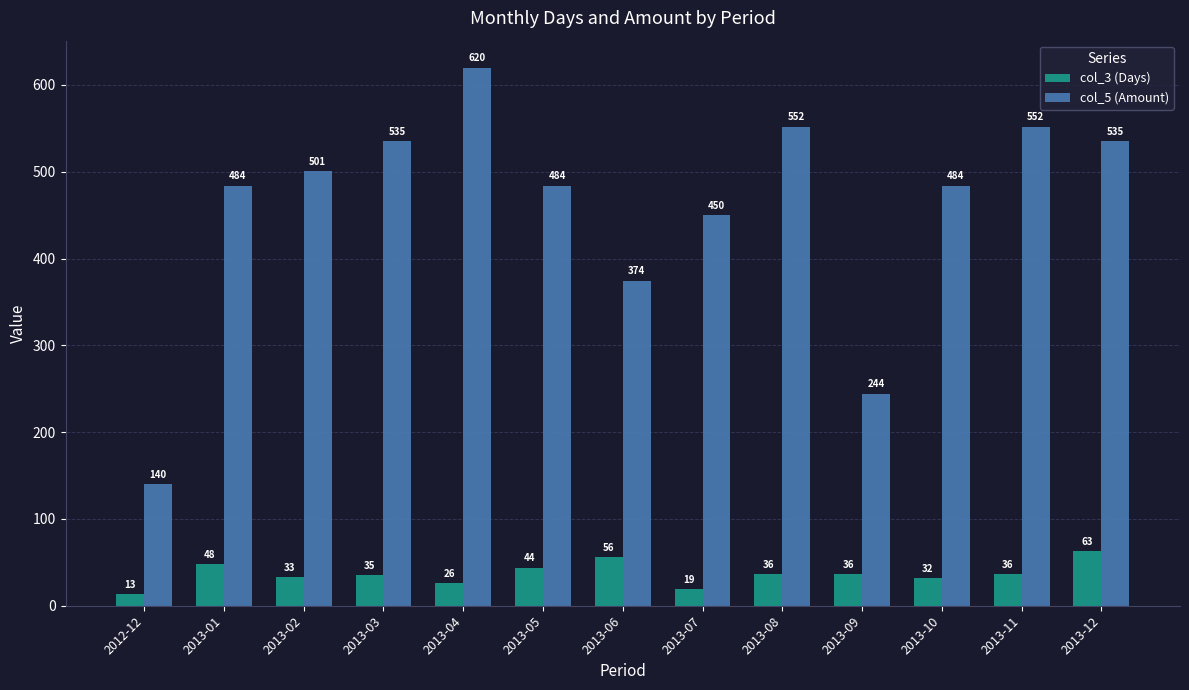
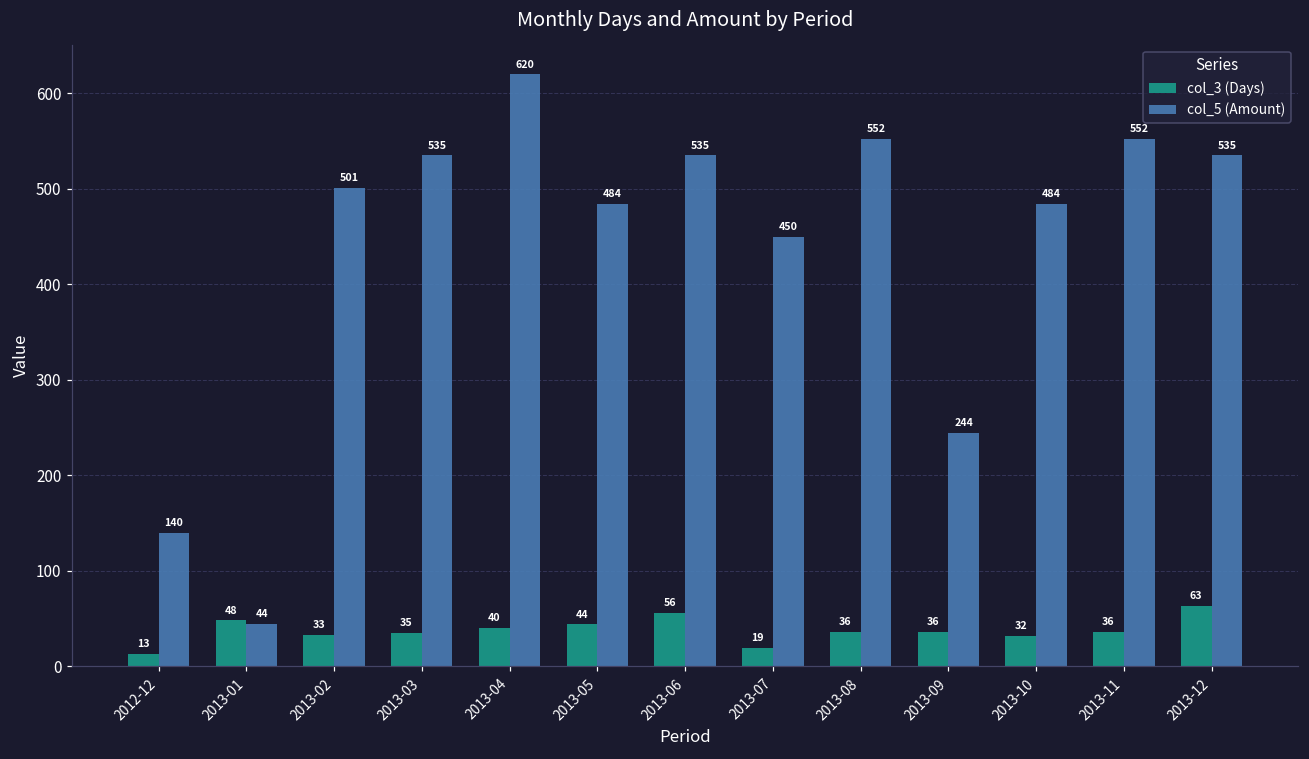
col_5 (Amount), 2013-01: 484 -> 44
col_3 (Days), 2013-04: 26 -> 40
col_5 (Amount), 2013-06: 374 -> 535
